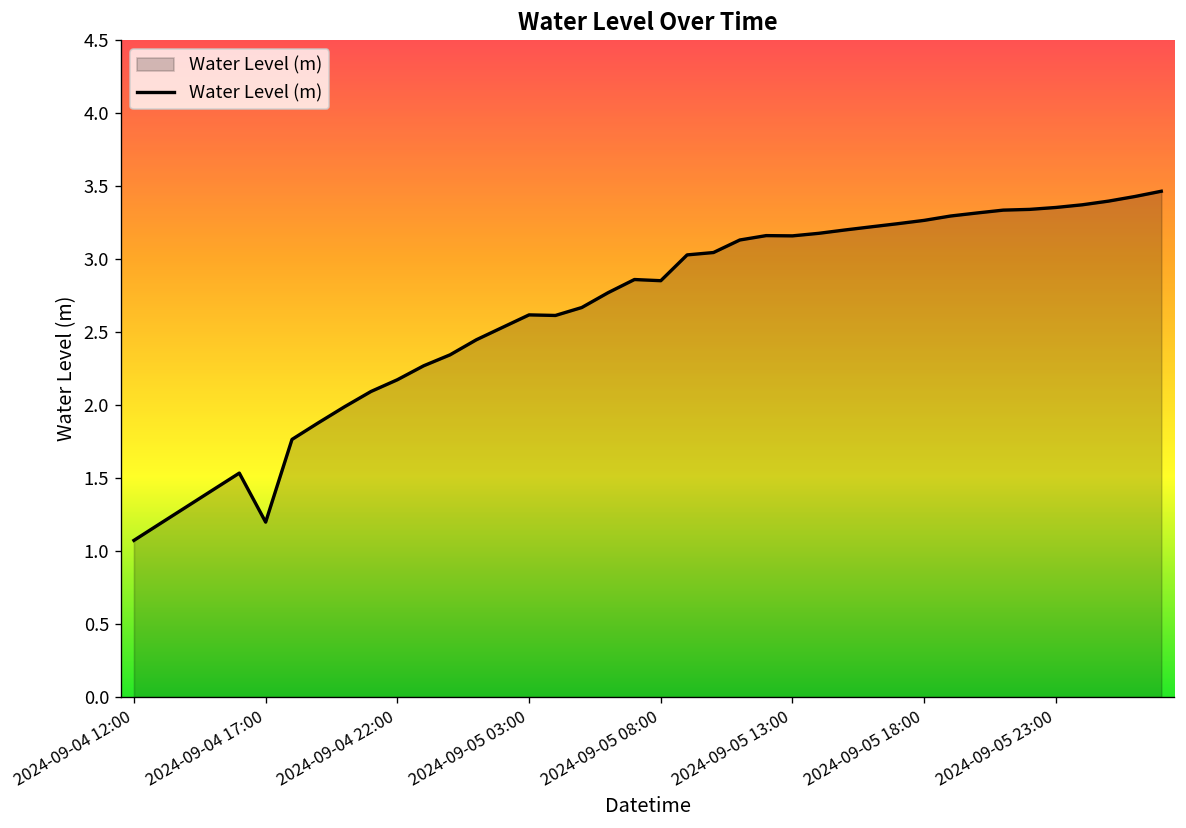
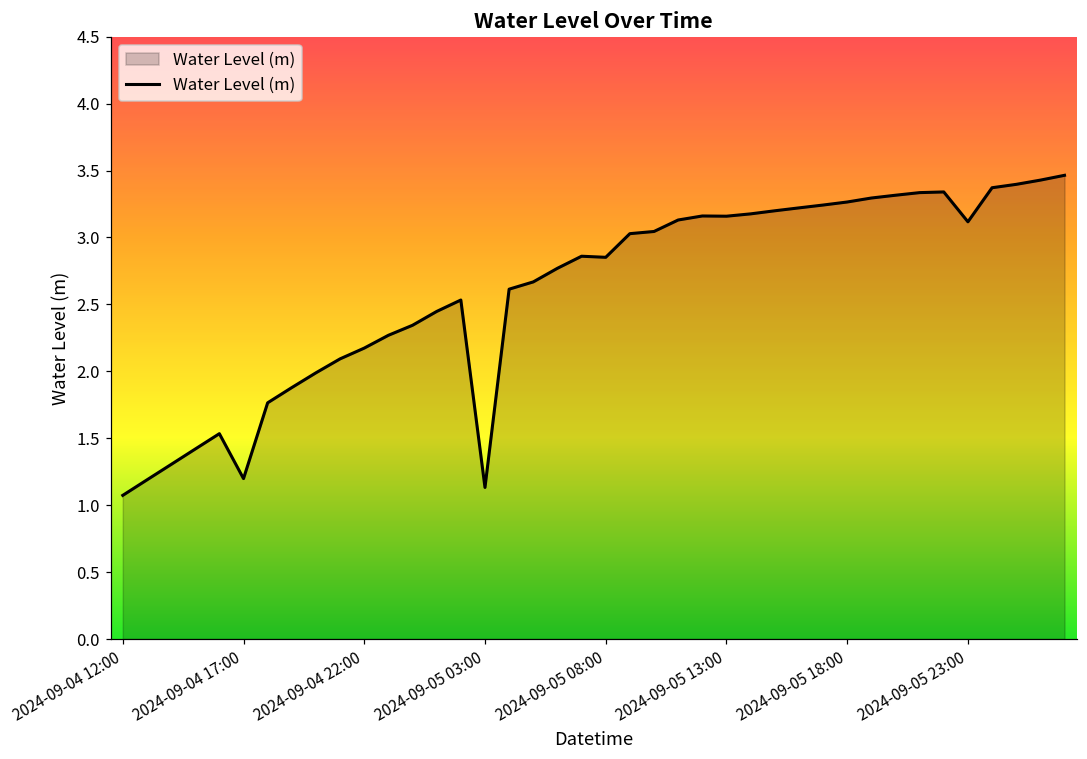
2024-09-05 03:00: 2.62 -> 1.13
2024-09-05 23:00: 3.35 -> 3.12
